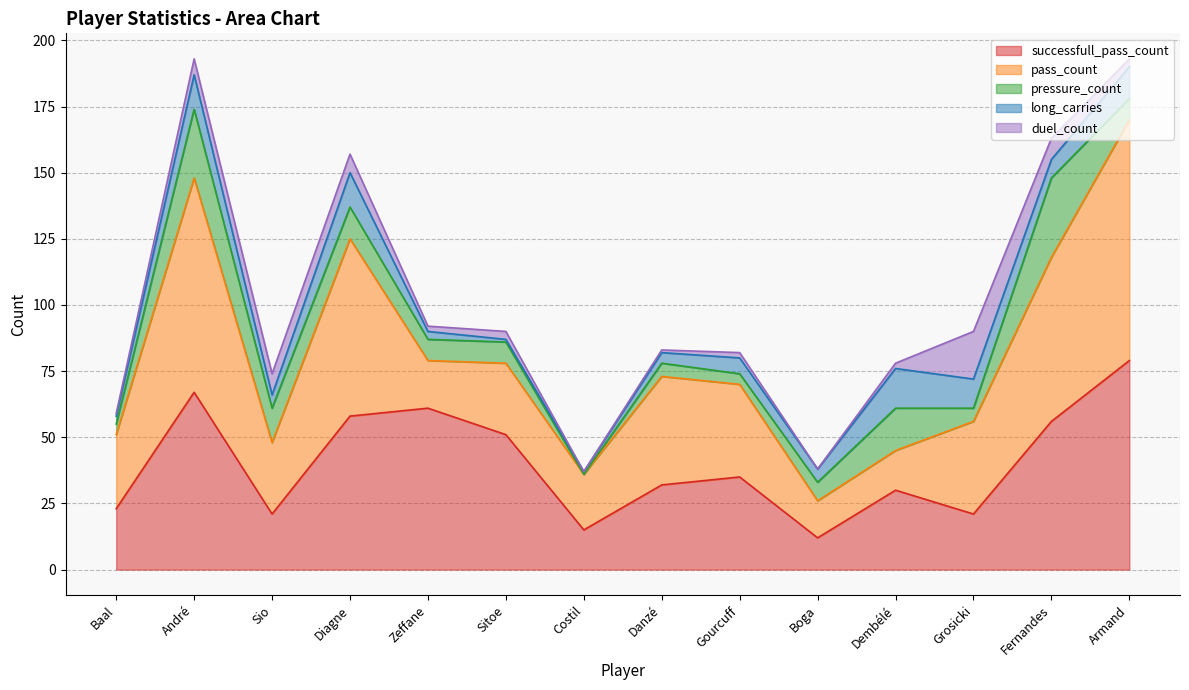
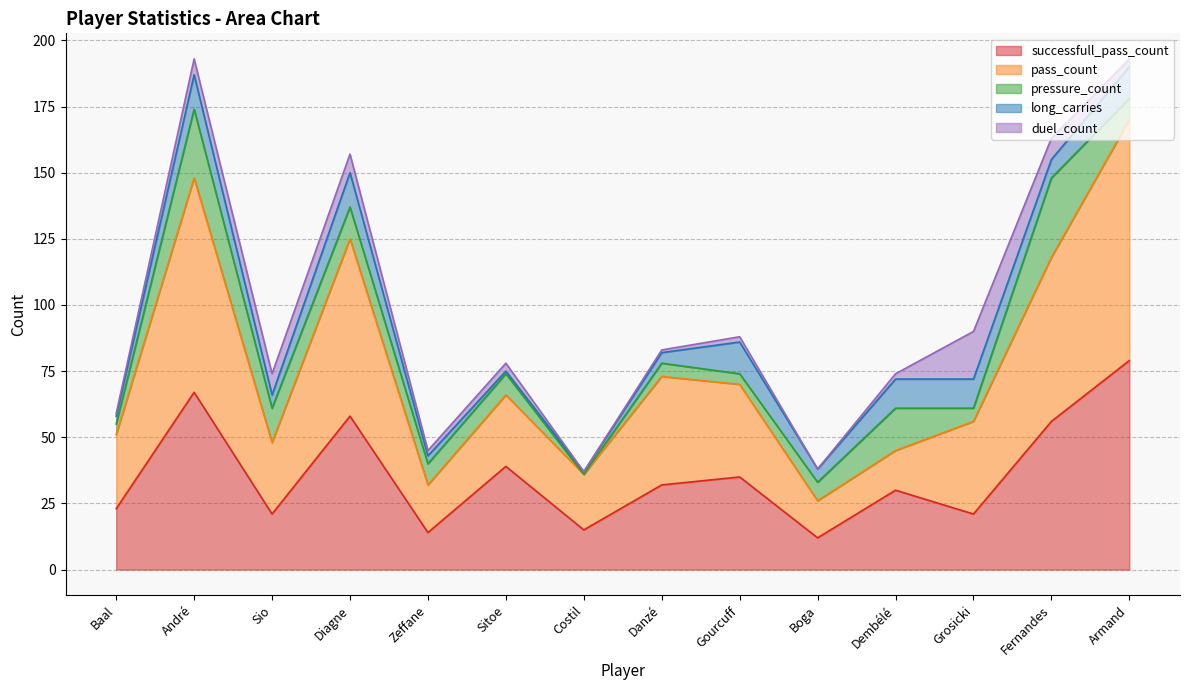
successfull_pass_count, Zeffane: 61 -> 14
successfull_pass_count, Sitoe: 51 -> 39
long_carries, Gourcuff: 6 -> 12
long_carries, Dembélé: 15 -> 11
